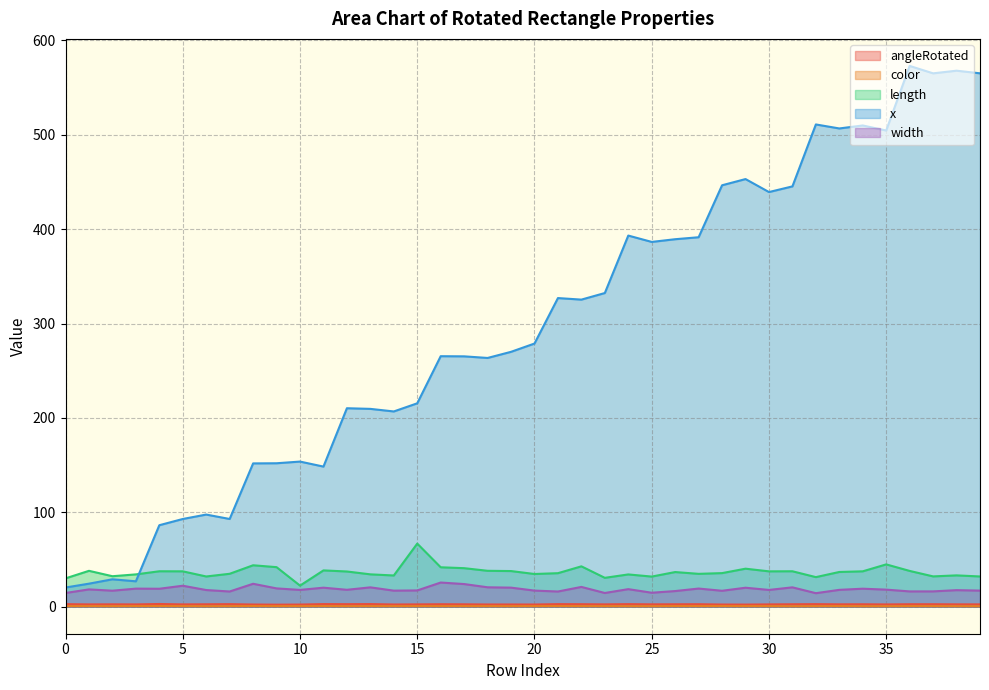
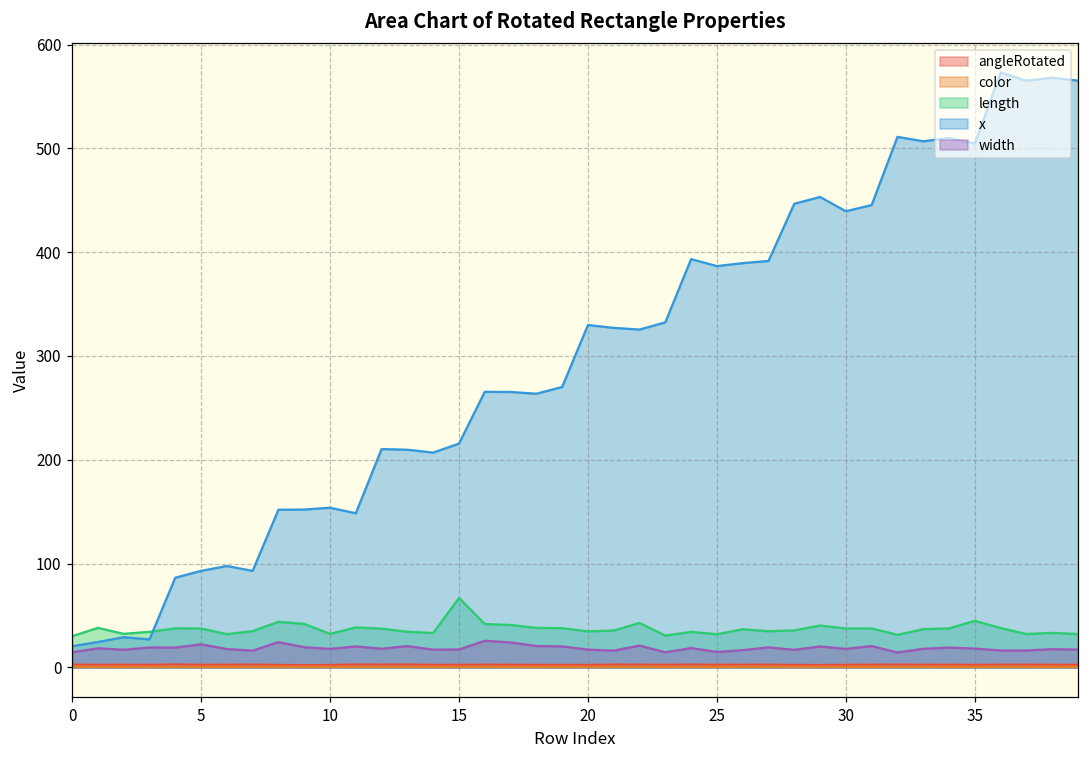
length, 10: 20 -> 30
x, 20: 280 -> 330
